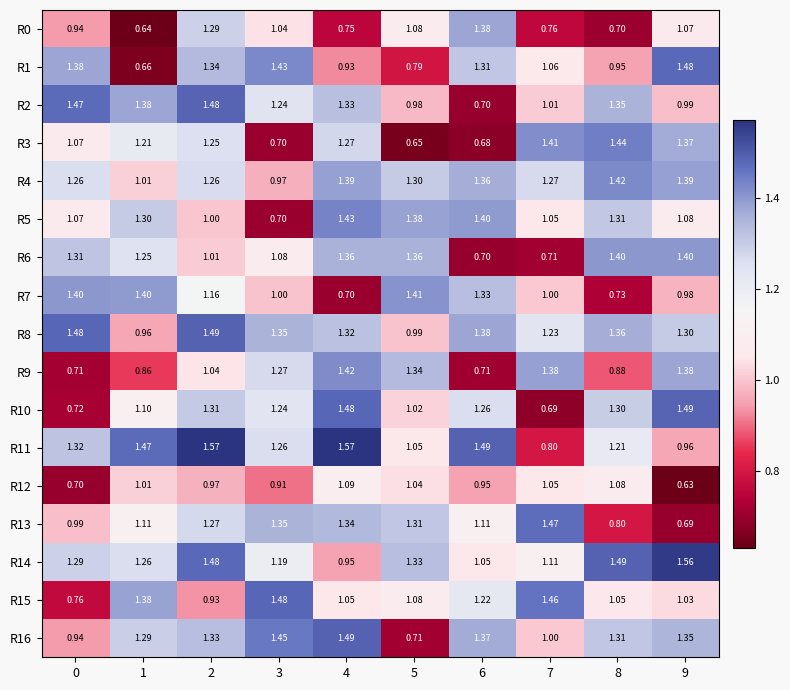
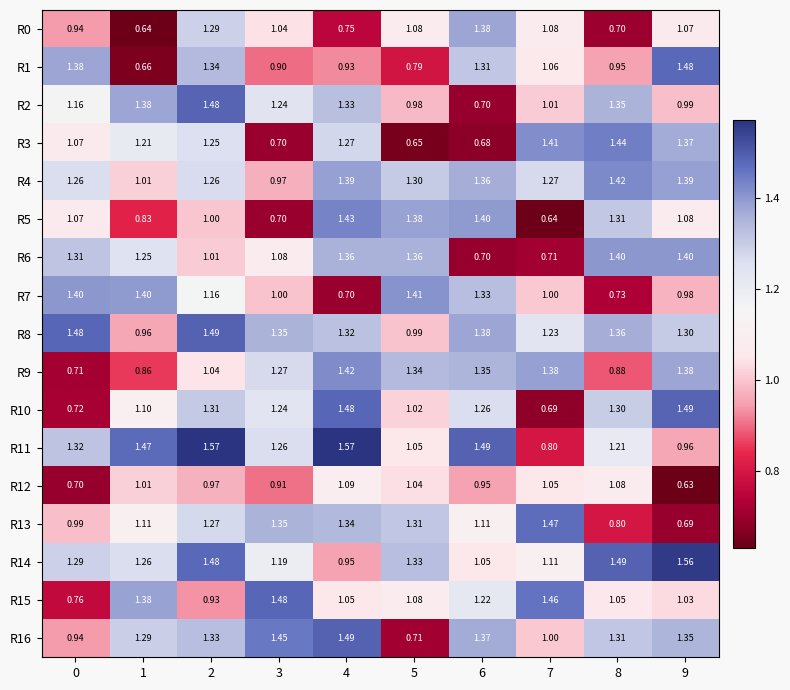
R0, 7: 0.76 -> 1.08
R1, 3: 1.43 -> 0.90
R2, 0: 1.47 -> 1.16
R5, 1: 1.30 -> 0.83
R5, 7: 1.05 -> 0.64
R9, 6: 0.71 -> 1.35
